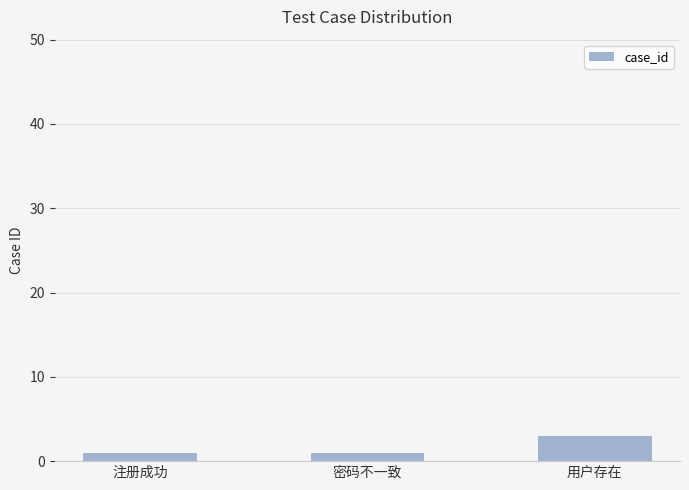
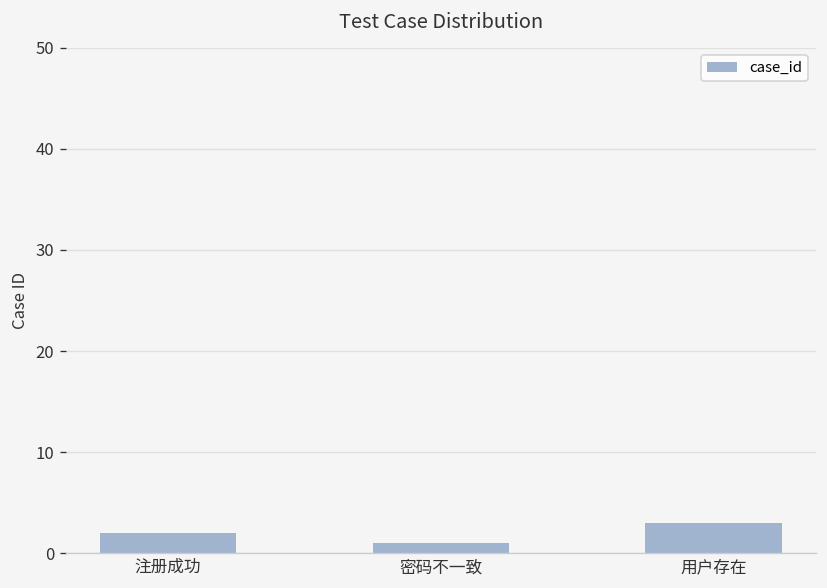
注册成功: 1 -> 2
